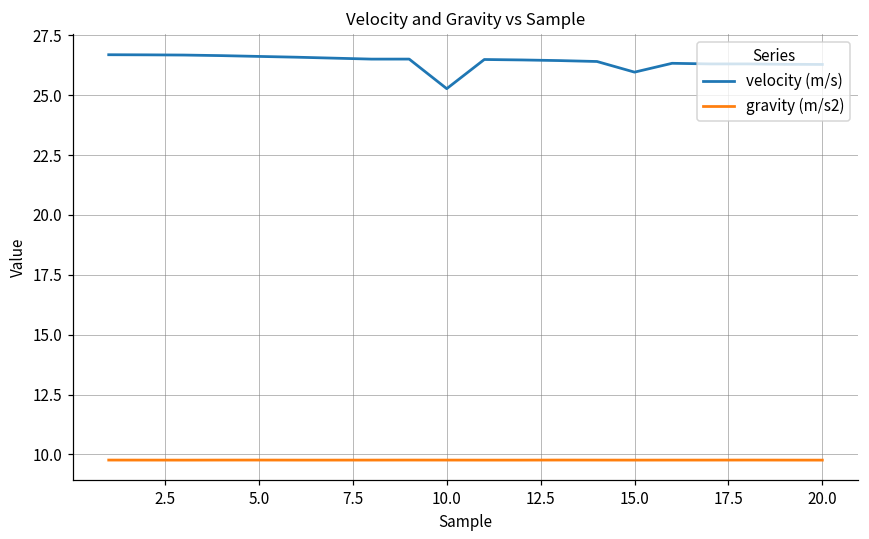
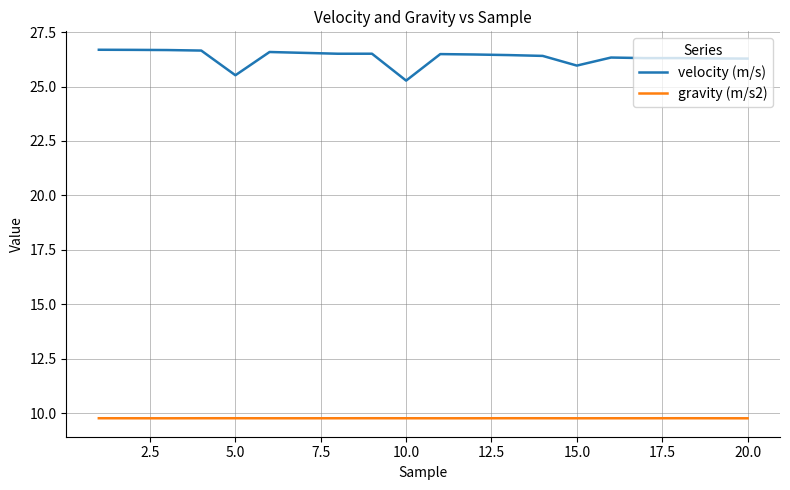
velocity (m/s), 5.0: 26.6 -> 25.5
